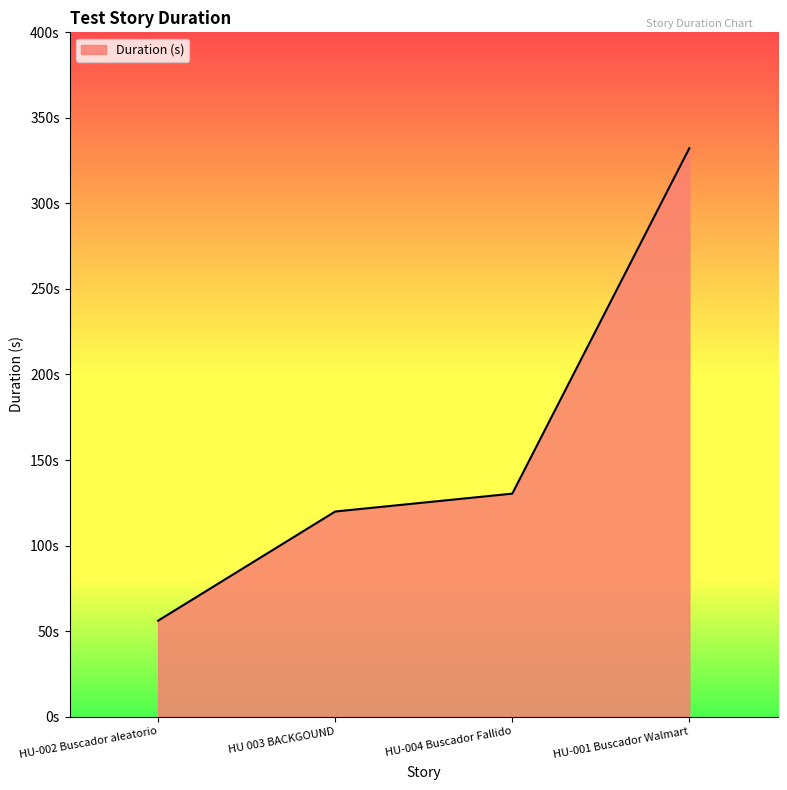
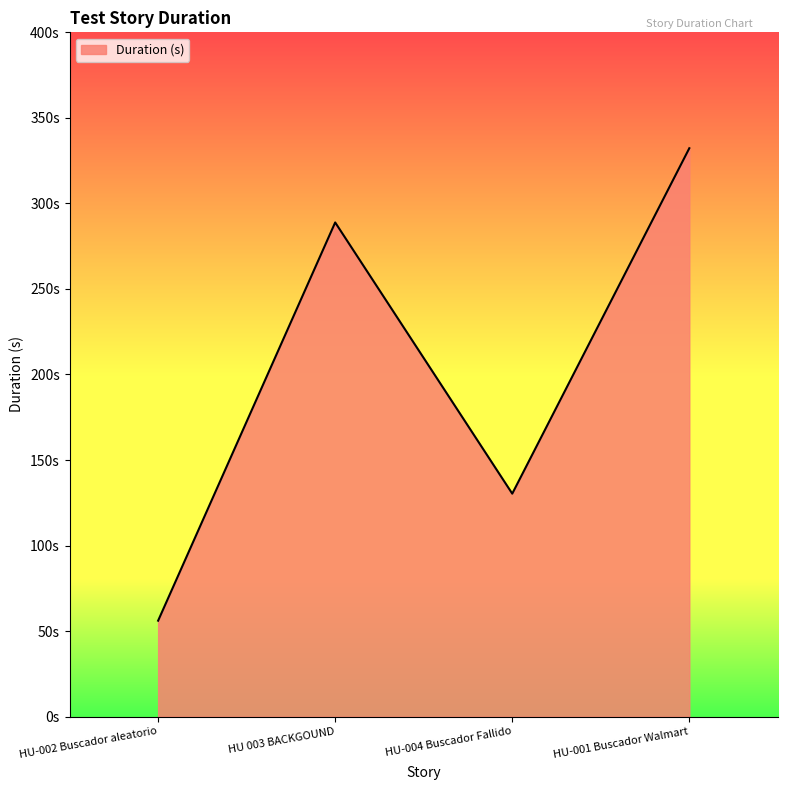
HU 003 BACKGOUND: 120s -> 289s
